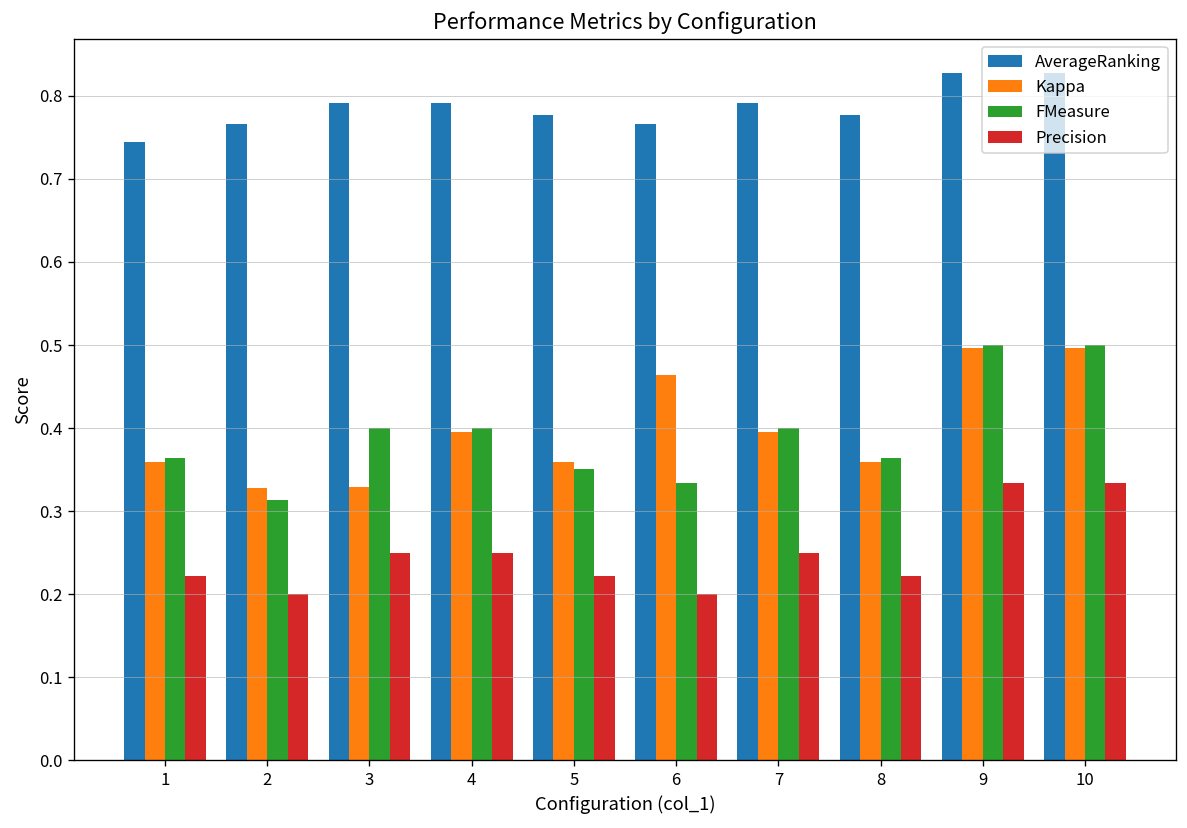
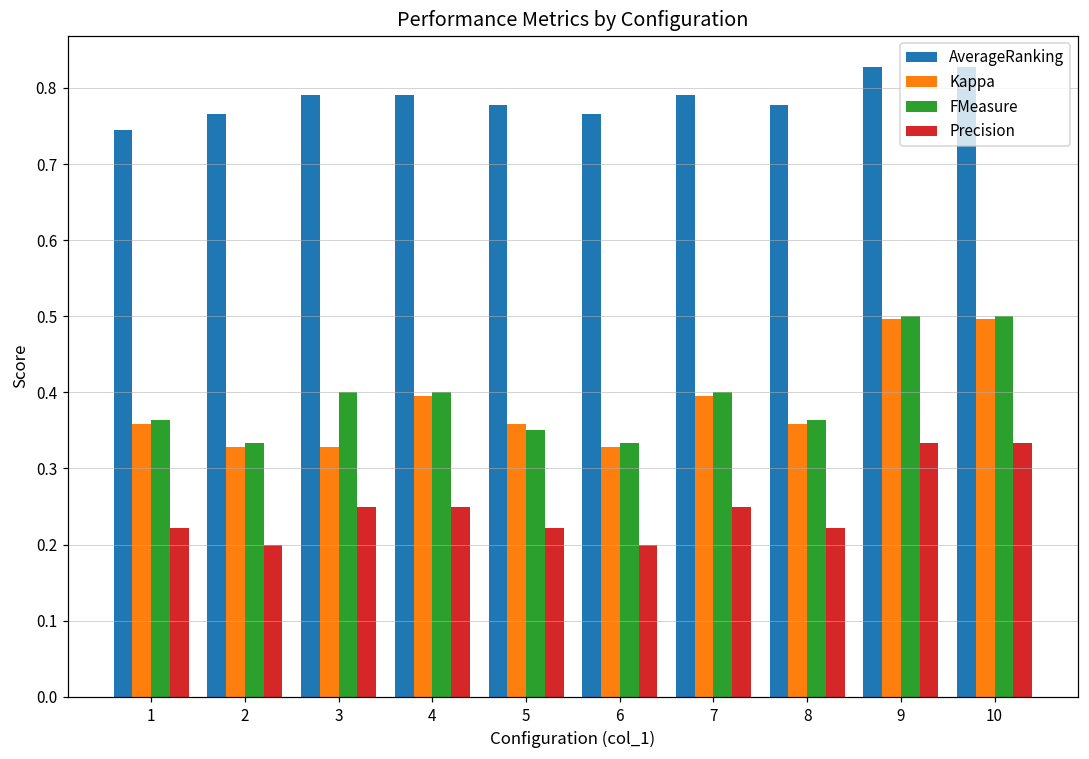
FMeasure, 2: 0.31 -> 0.33
Kappa, 6: 0.46 -> 0.33
